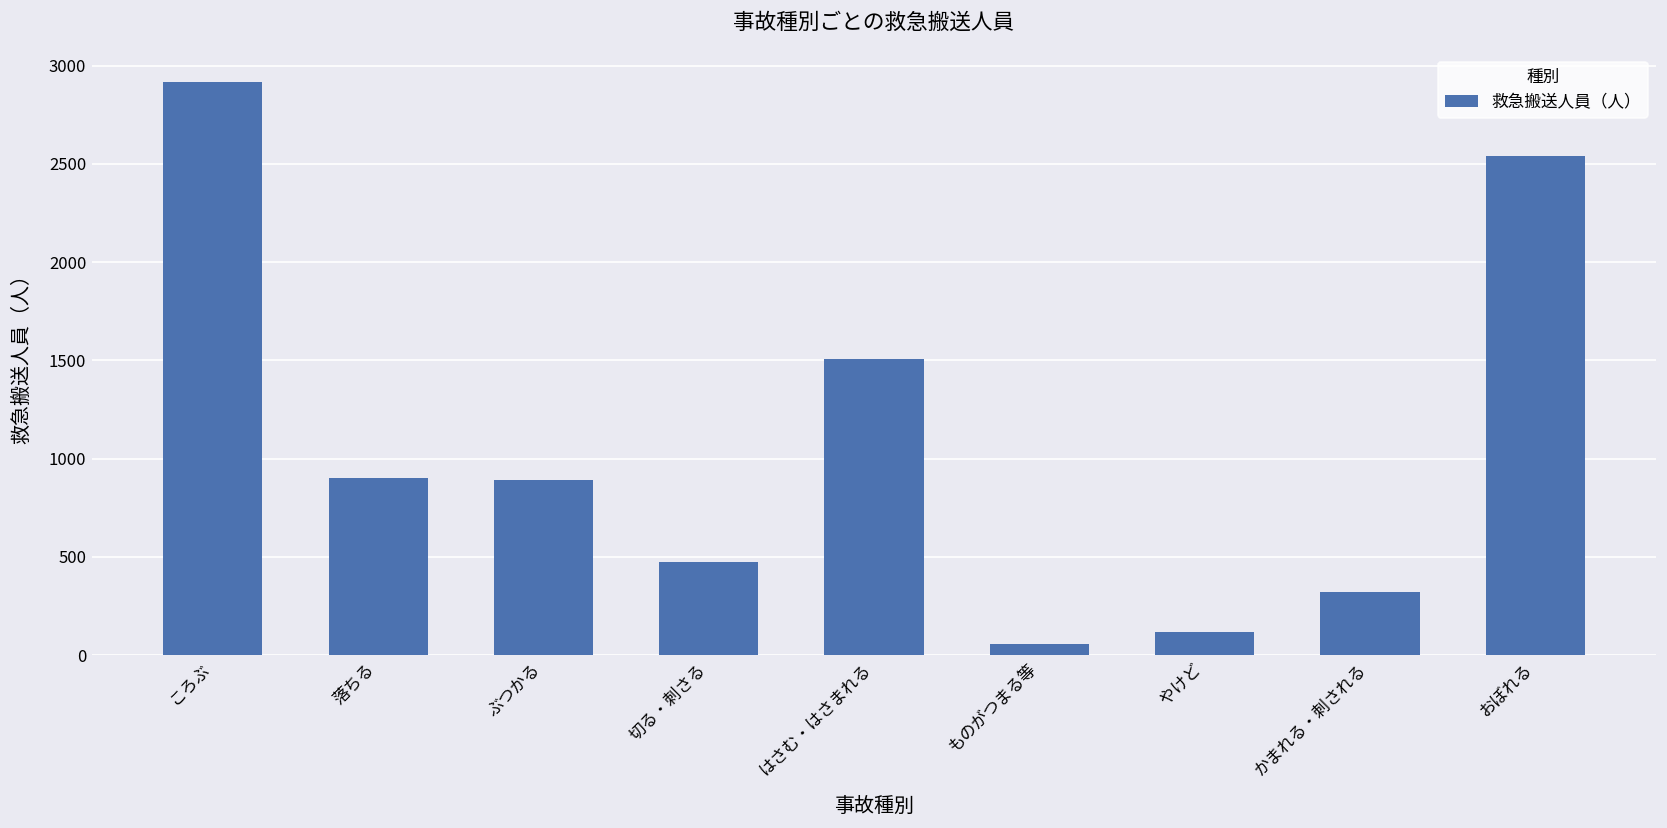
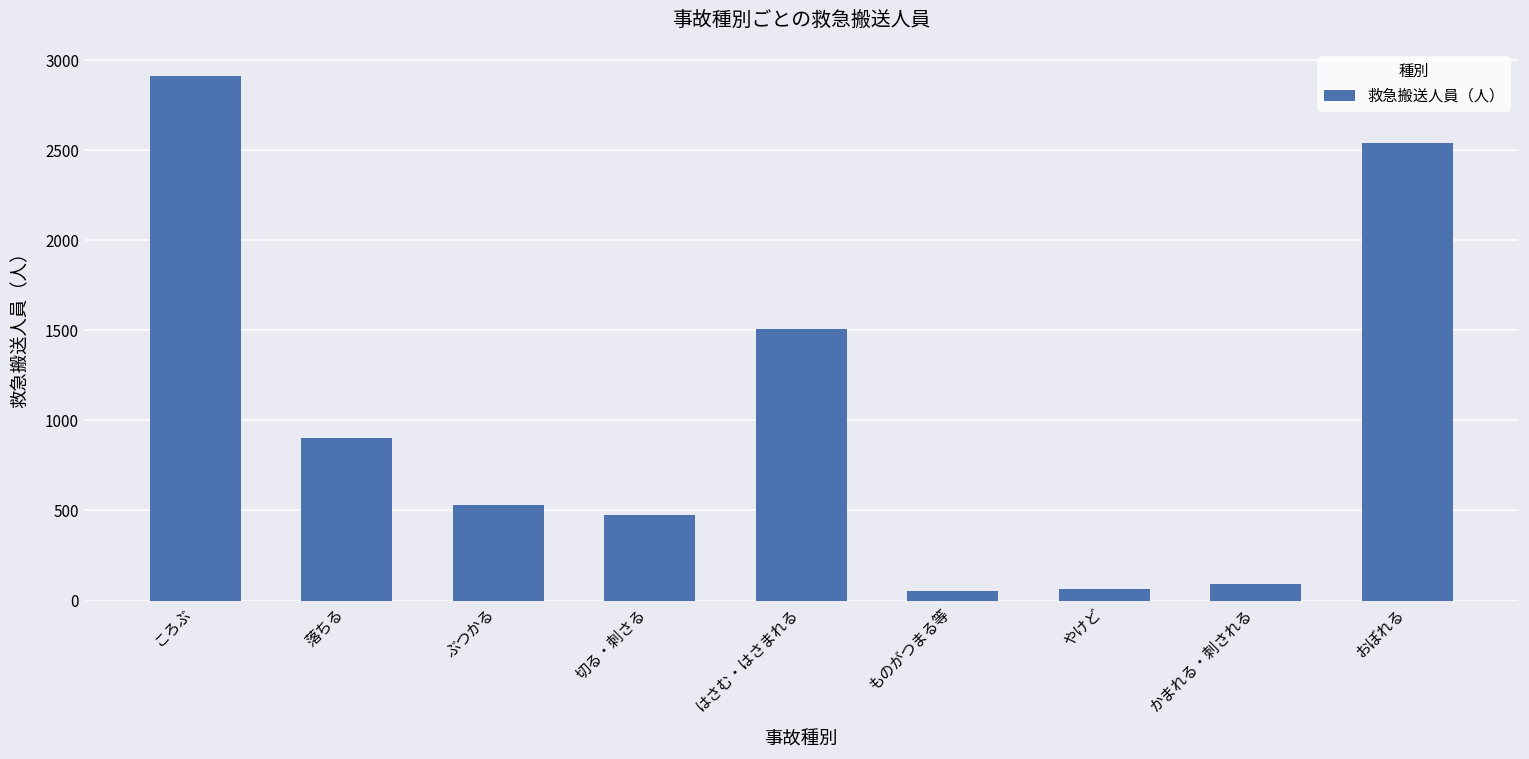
ぶつかる: 890 -> 530
やけど: 120 -> 60
かまれる・刺される: 320 -> 90
